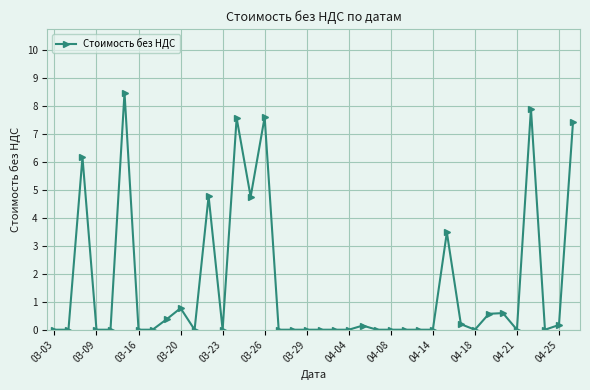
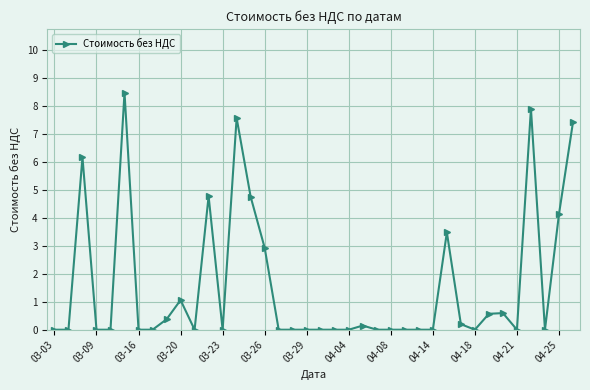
03-20: 0.8 -> 1.1
03-26: 7.6 -> 2.9
04-25: 0.2 -> 4.1
